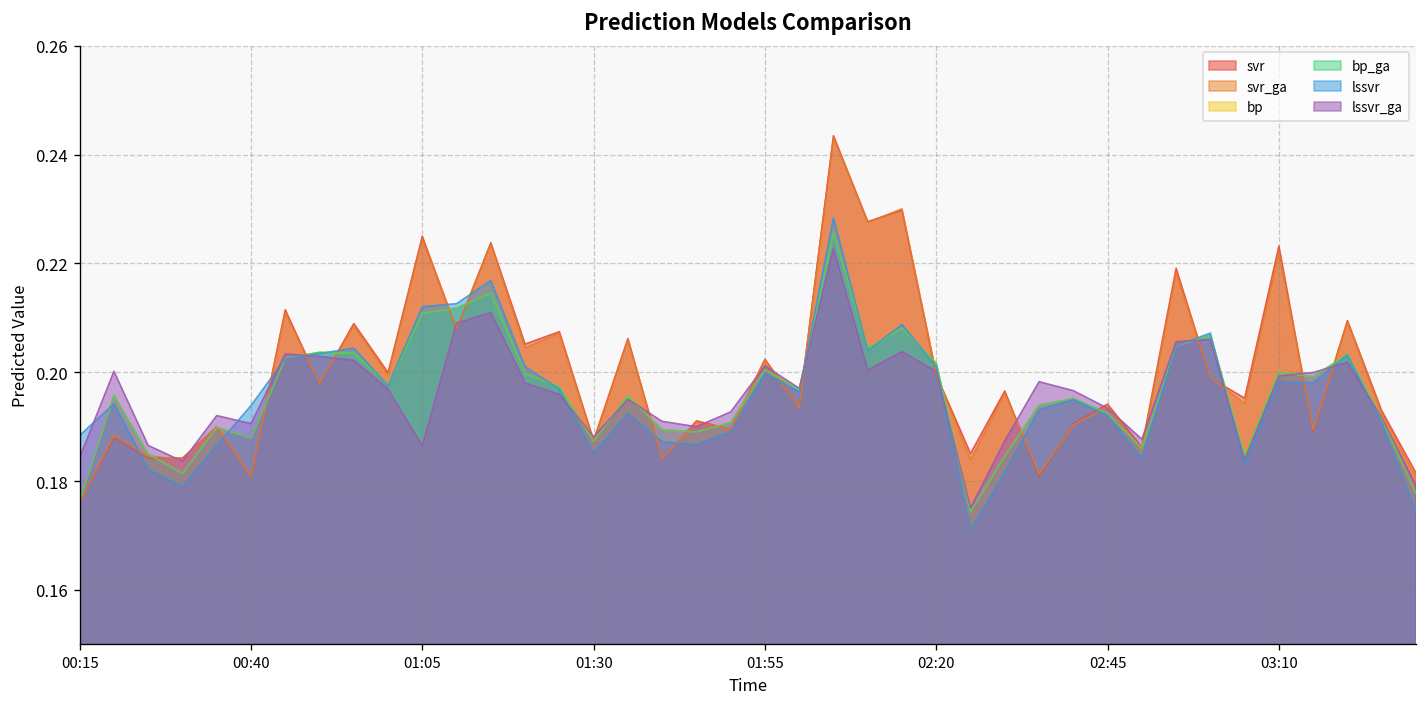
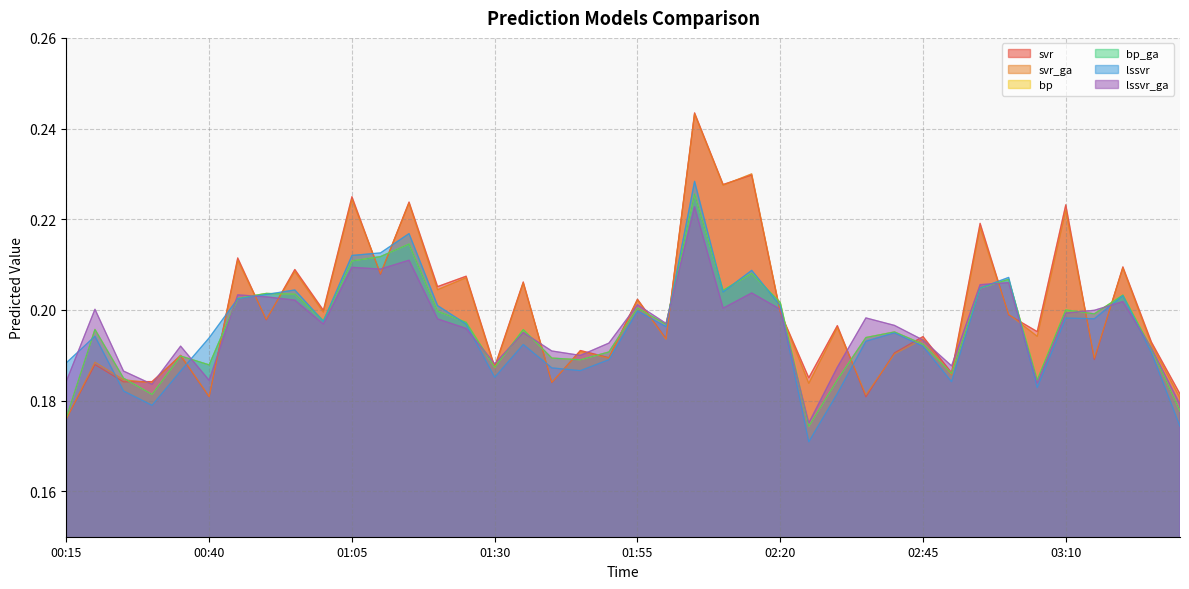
lssvr_ga, 00:40: 0.191 -> 0.184
lssvr_ga, 01:05: 0.186 -> 0.209
